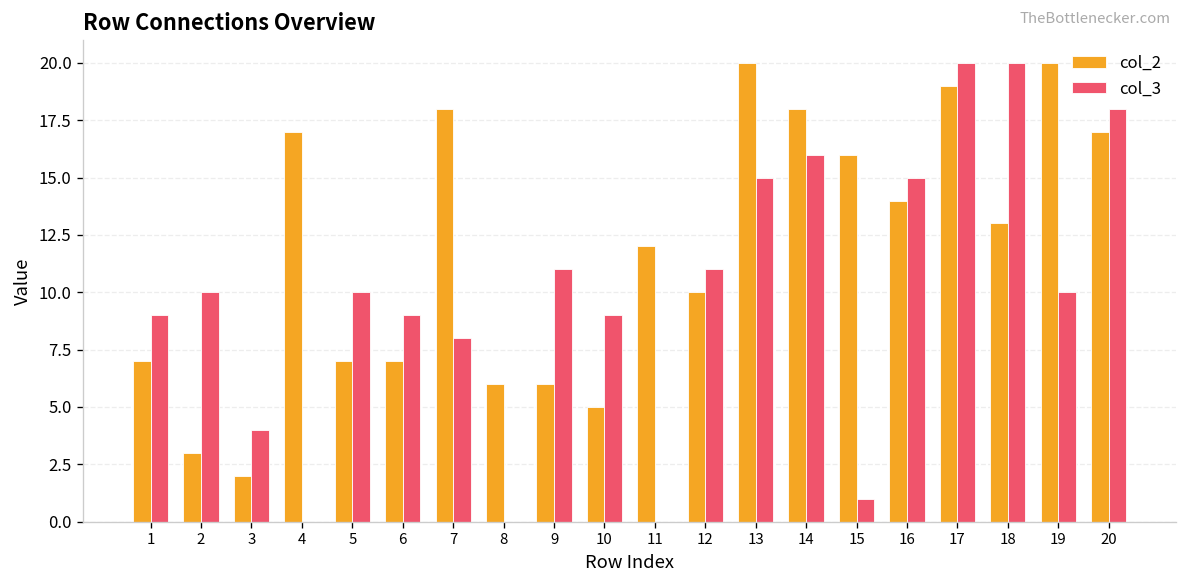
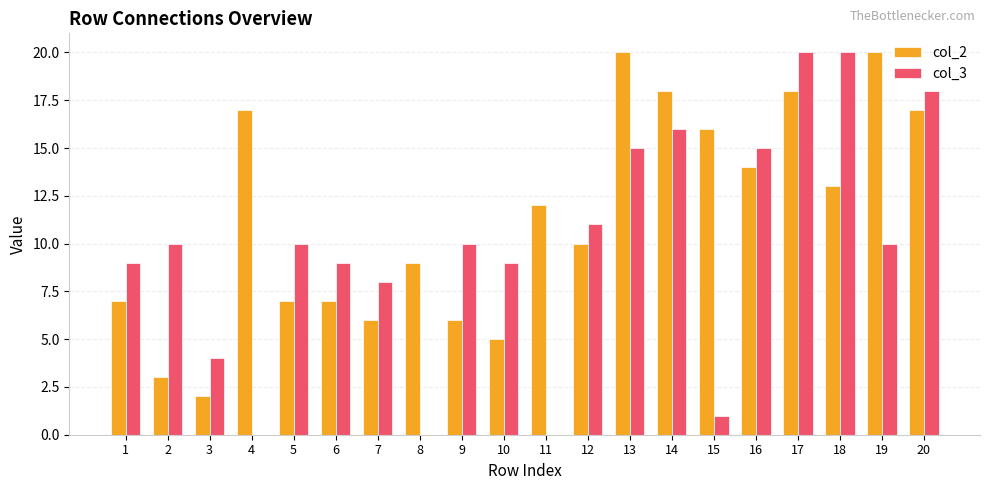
col_2, 7: 18 -> 6
col_2, 8: 6 -> 9
col_3, 9: 11 -> 10
col_2, 17: 19 -> 18
